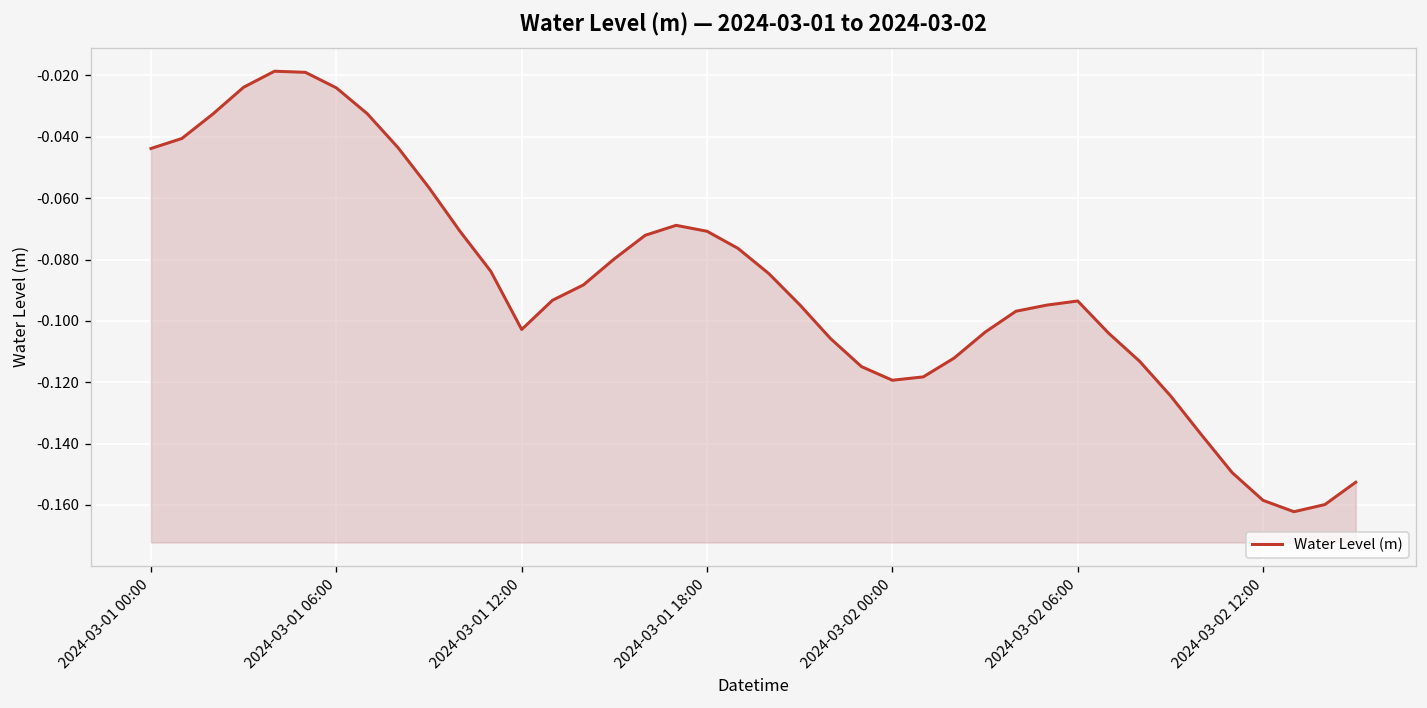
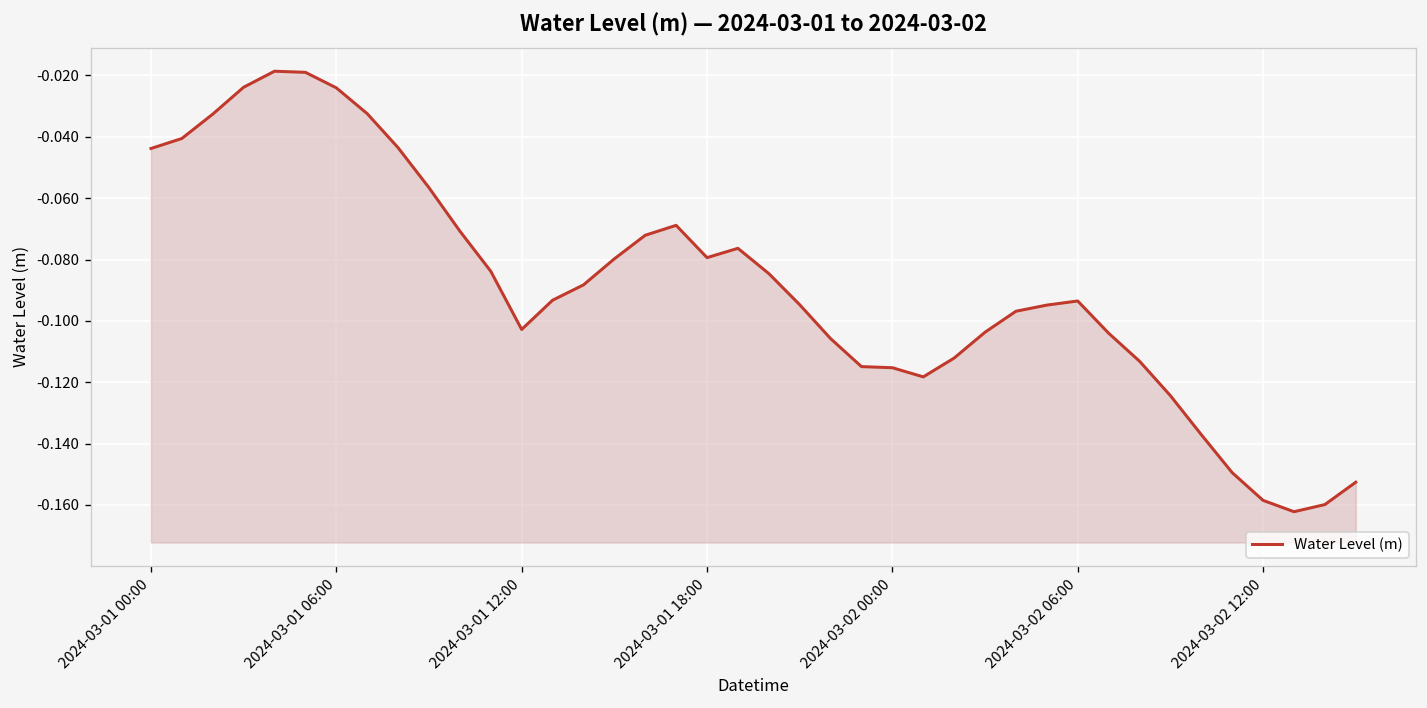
2024-03-01 18:00: -0.071 -> -0.079
2024-03-02 00:00: -0.119 -> -0.115
